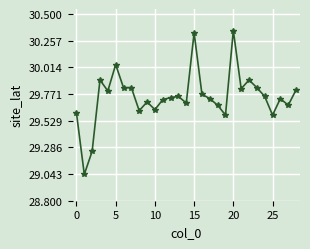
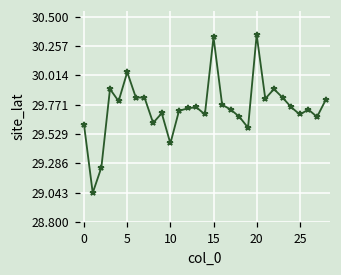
10: 29.63 -> 29.45
25: 29.58 -> 29.69
